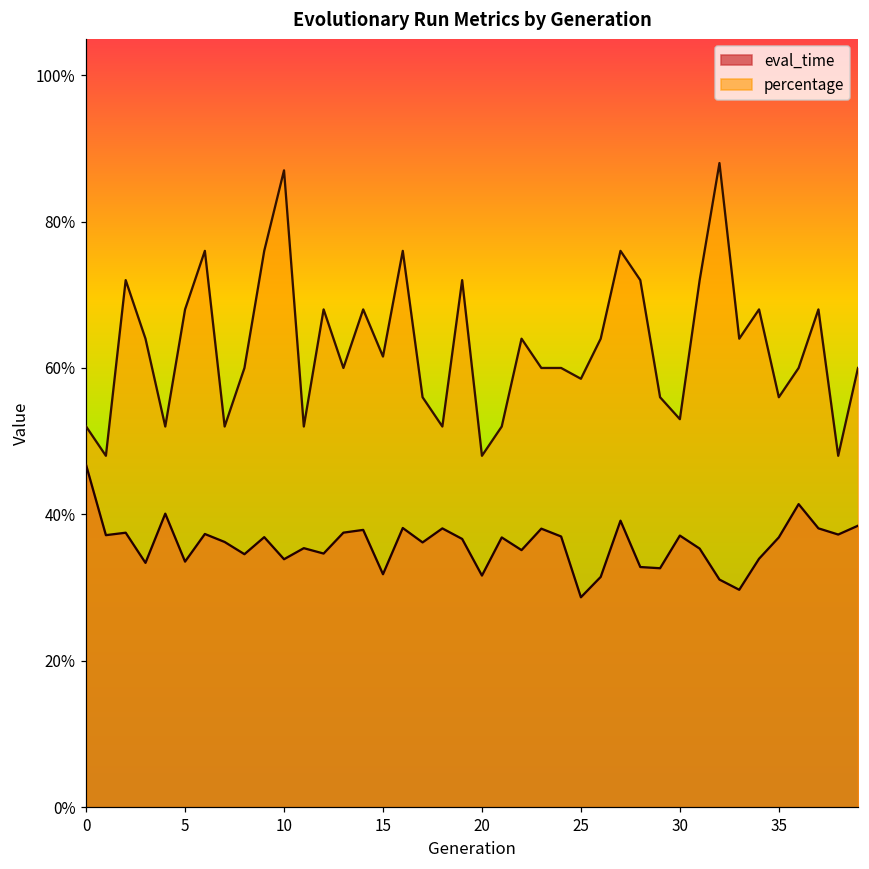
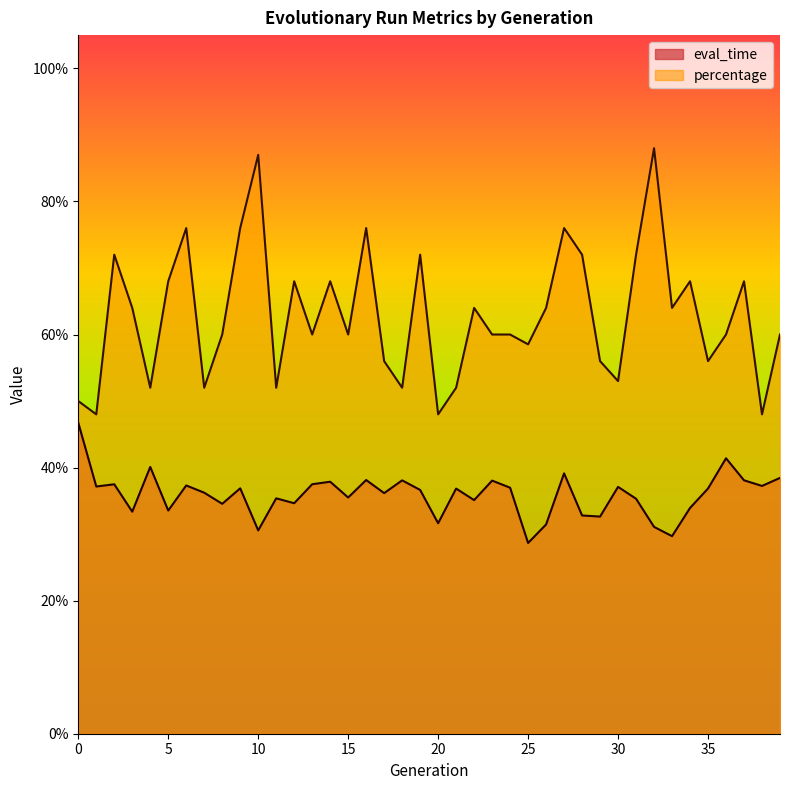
percentage, 0: 52% -> 50%
eval_time, 10: 34% -> 31%
eval_time, 15: 32% -> 36%
percentage, 15: 62% -> 60%
